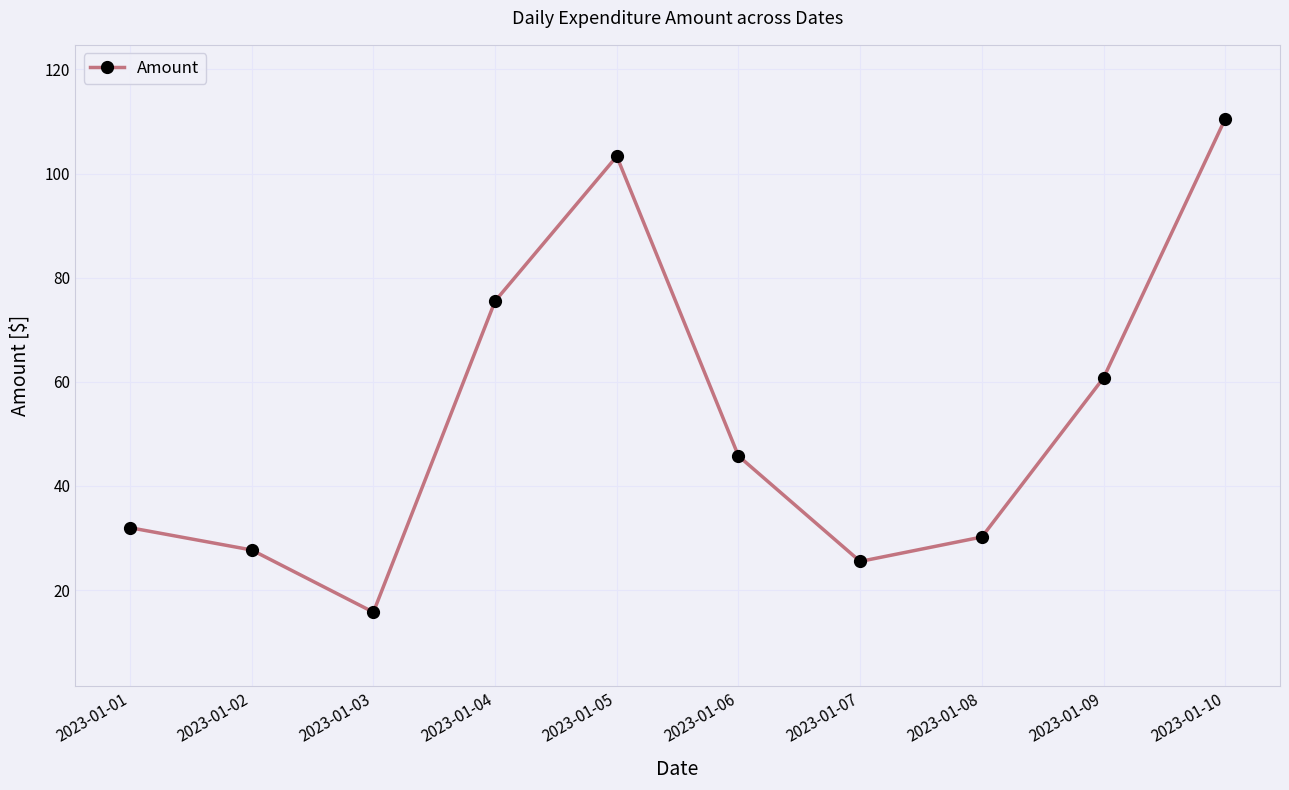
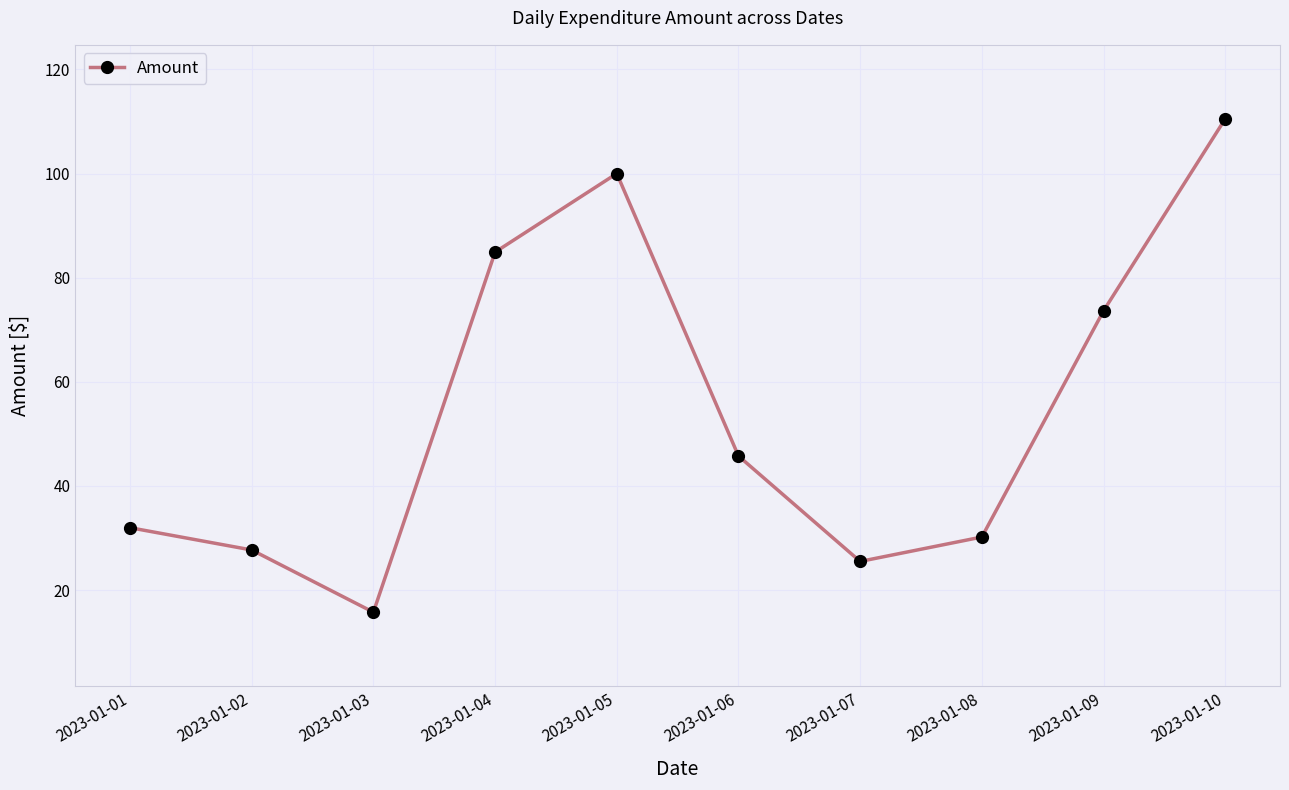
2023-01-04: 76 -> 85
2023-01-05: 103 -> 100
2023-01-09: 61 -> 74
